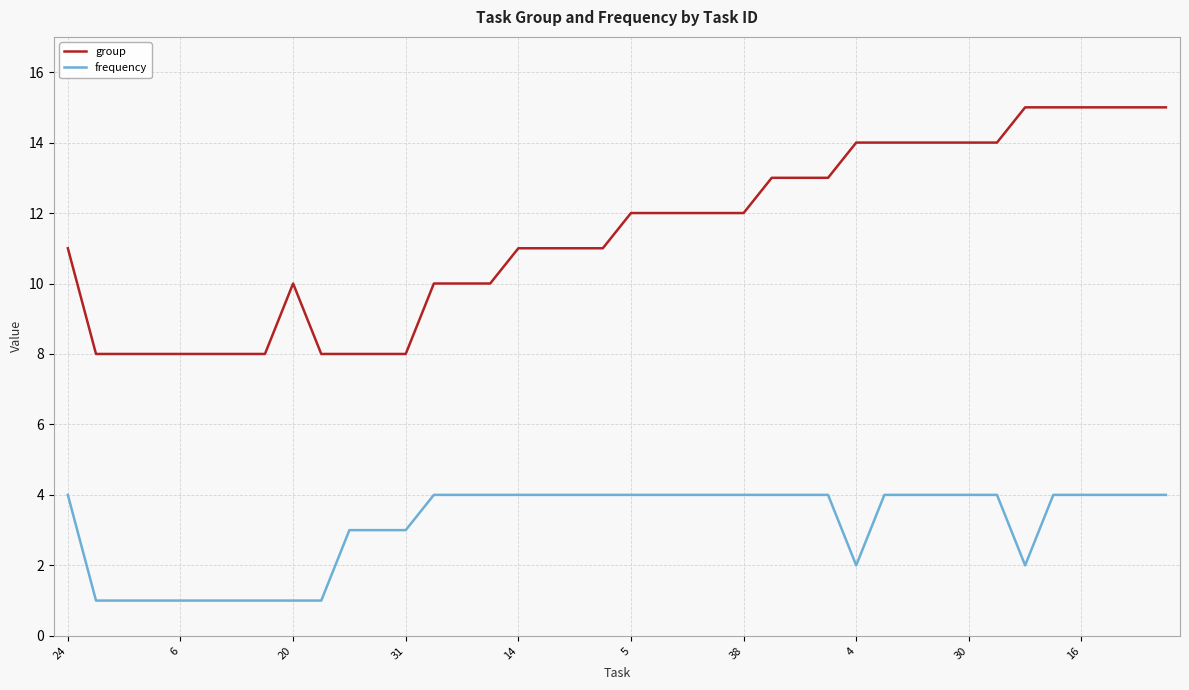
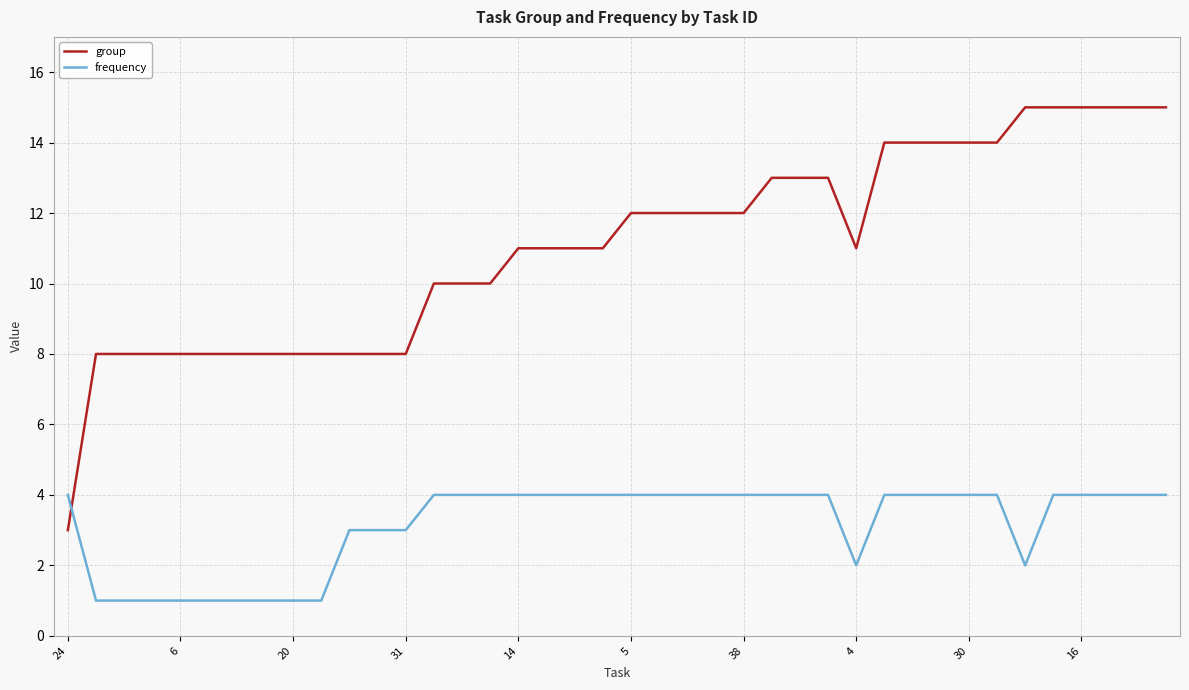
group, 24: 11 -> 3
group, 20: 10 -> 8
group, 4: 14 -> 11
